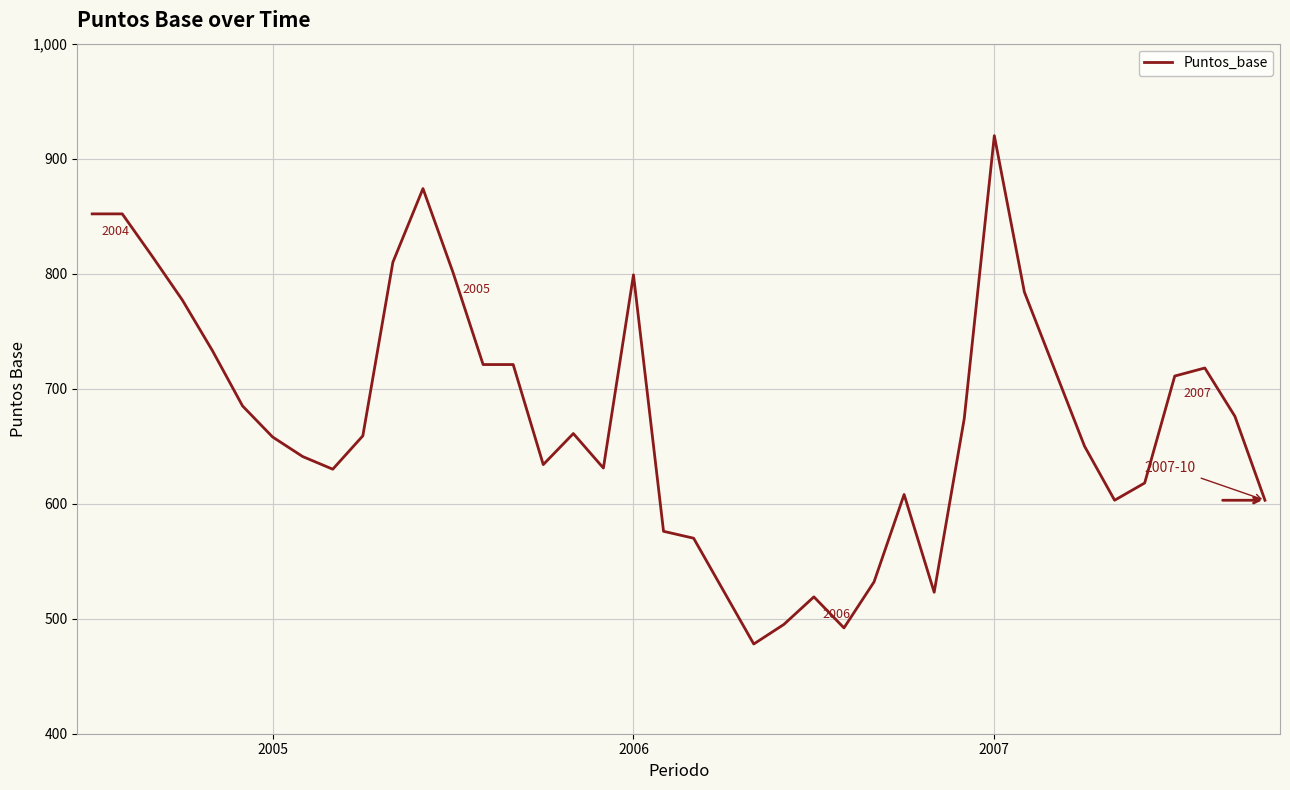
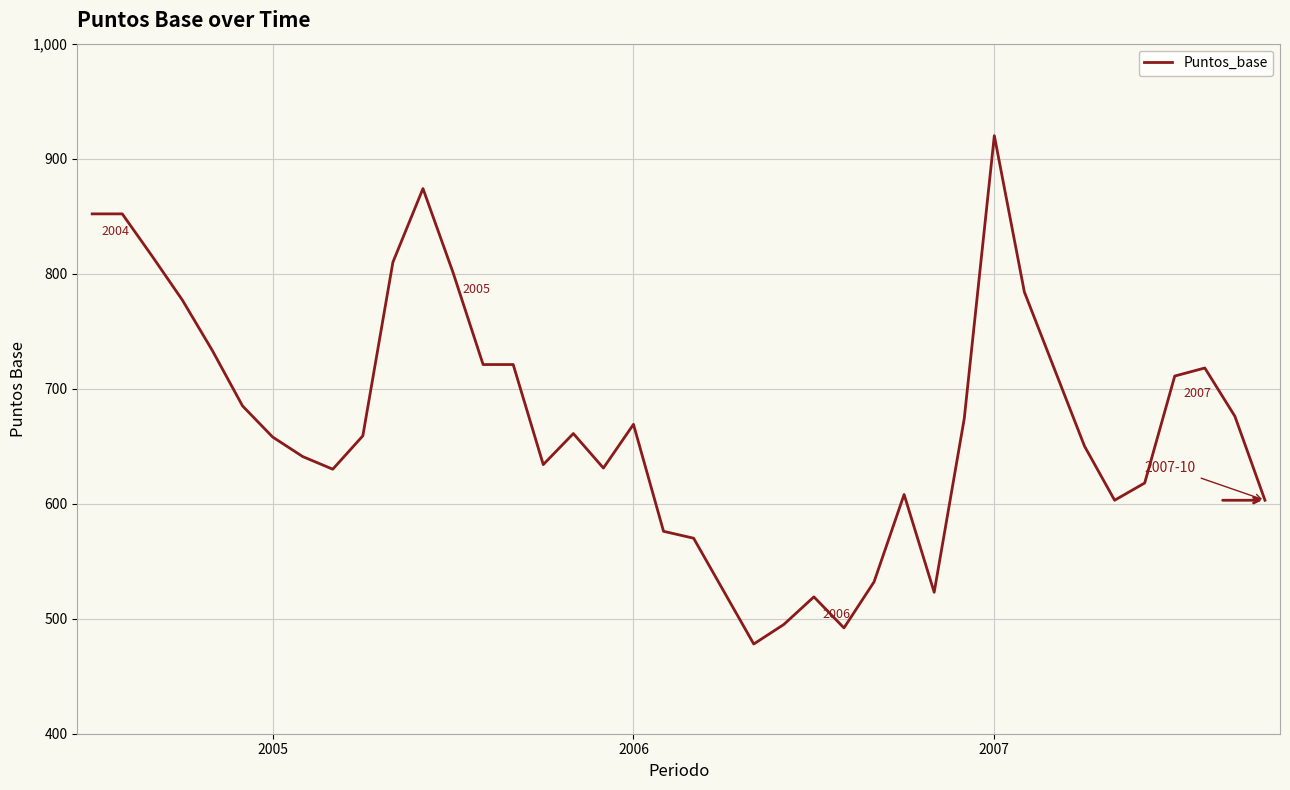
2006: 799 -> 669
